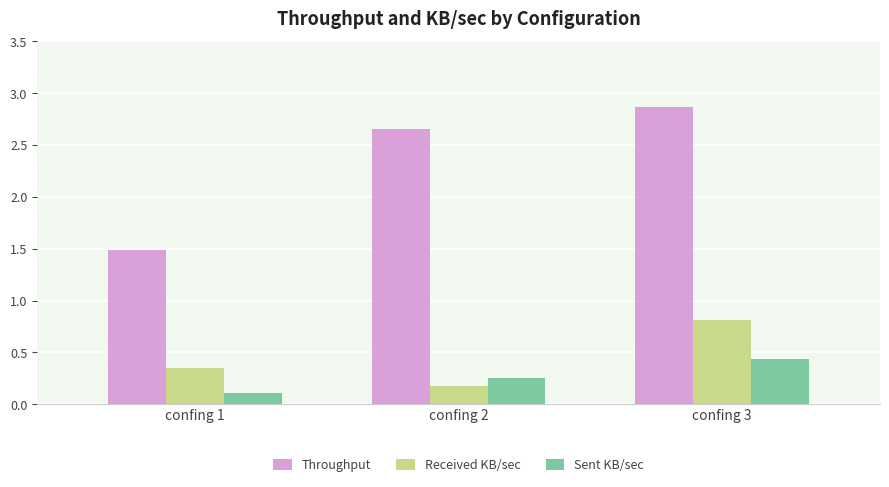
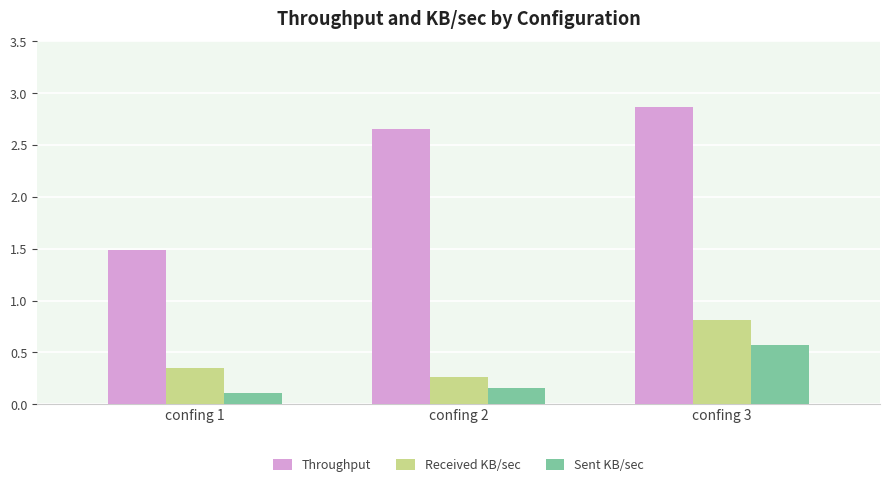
Received KB/sec, confing 2: 0.18 -> 0.26
Sent KB/sec, confing 2: 0.25 -> 0.16
Sent KB/sec, confing 3: 0.44 -> 0.57
